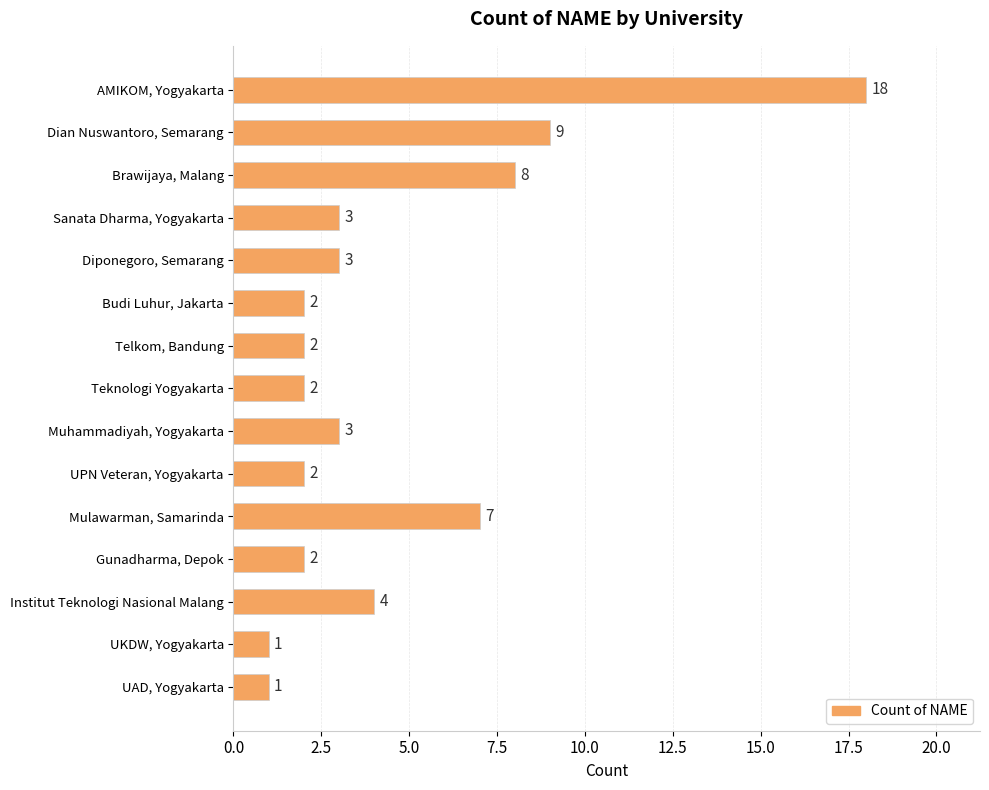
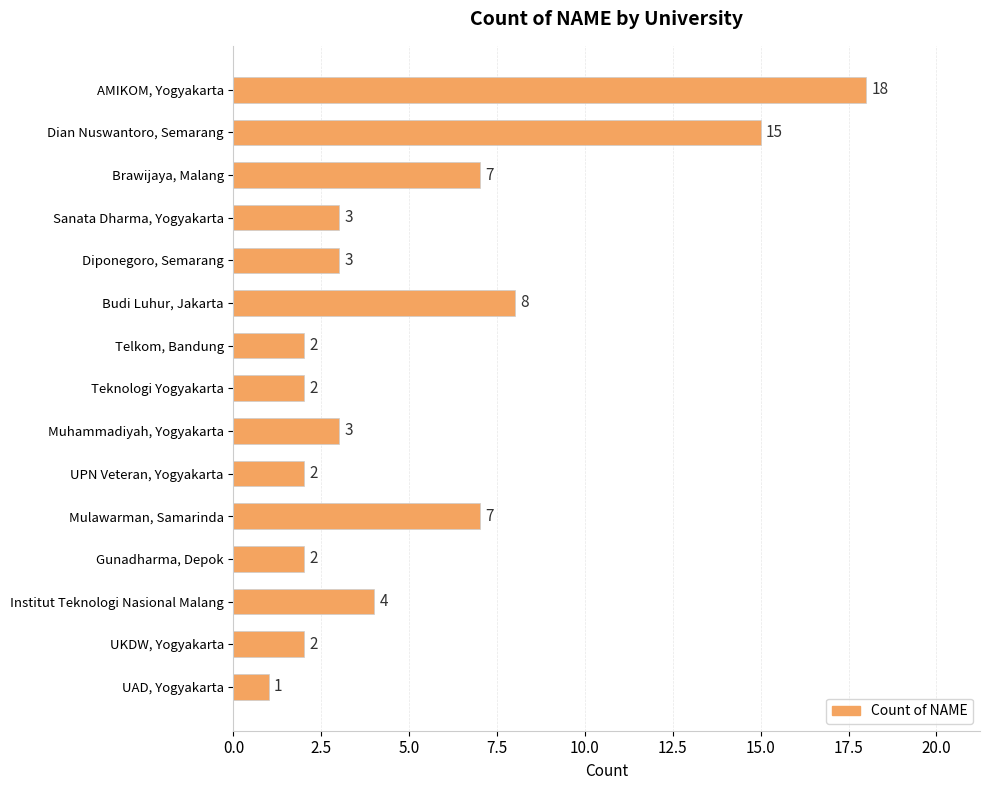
Dian Nuswantoro, Semarang: 9 -> 15
Brawijaya, Malang: 8 -> 7
Budi Luhur, Jakarta: 2 -> 8
UKDW, Yogyakarta: 1 -> 2
